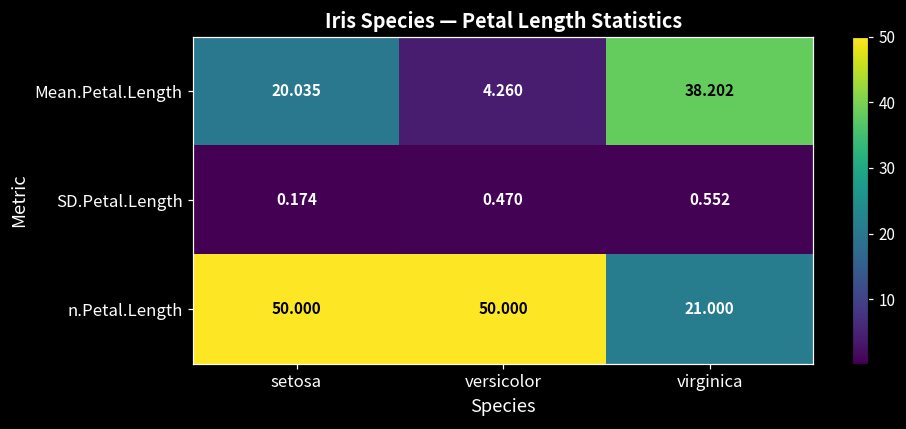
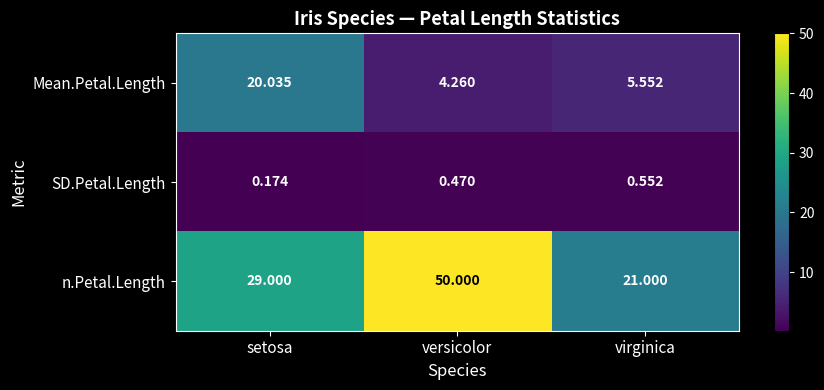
Mean.Petal.Length, virginica: 38.202 -> 5.552
n.Petal.Length, setosa: 50.000 -> 29.000
